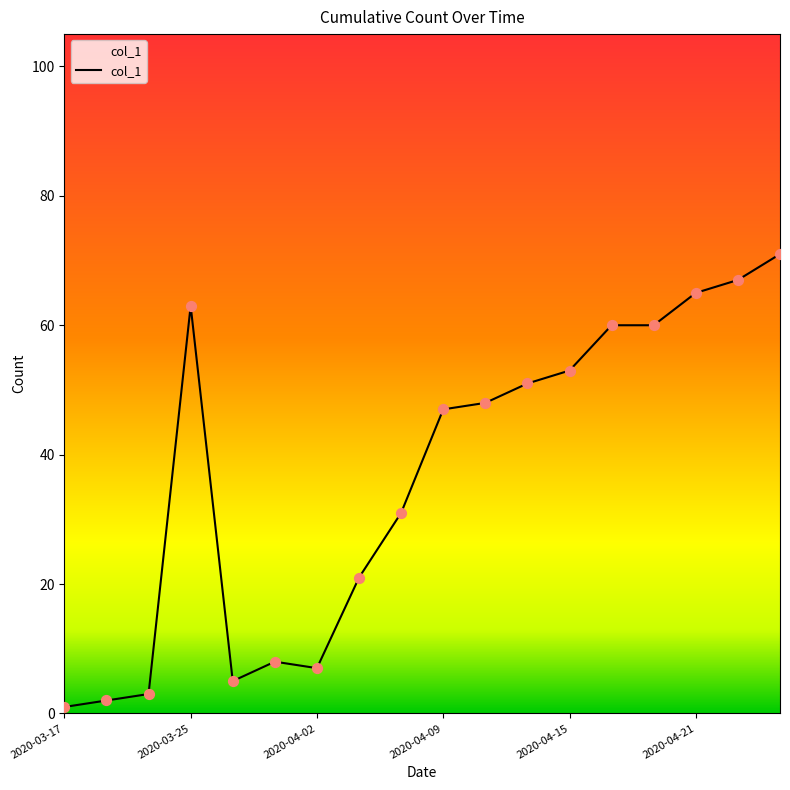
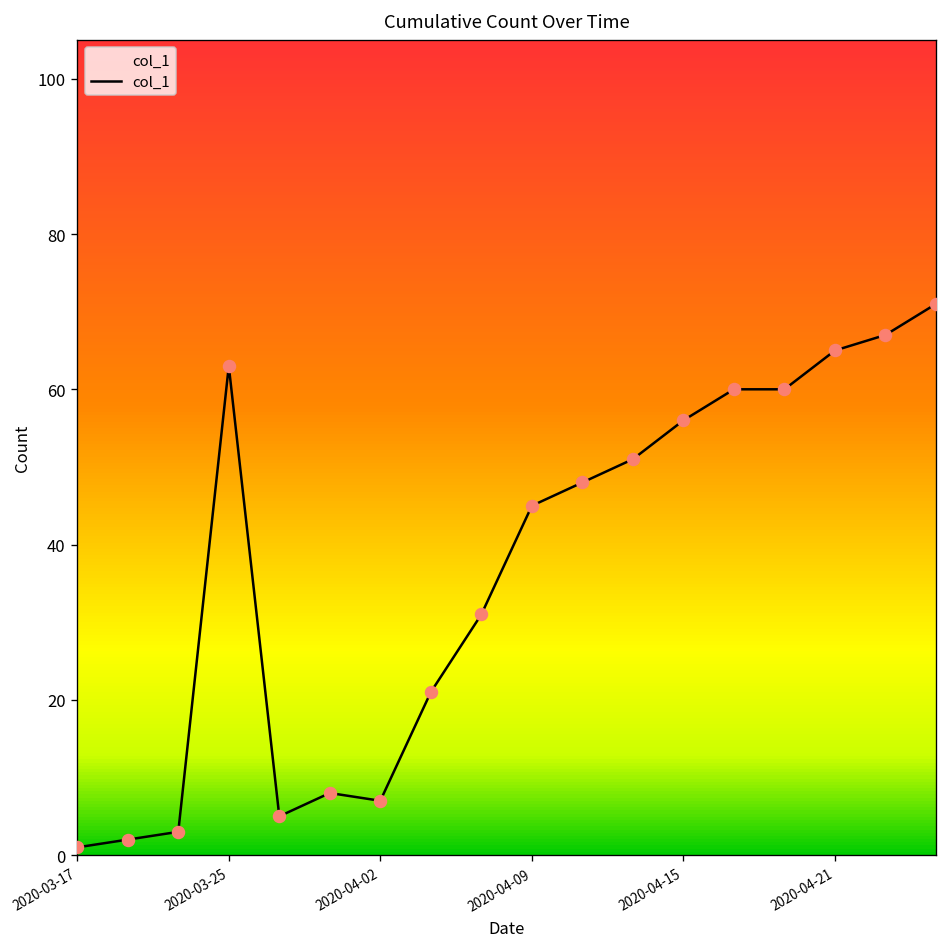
2020-04-09: 47 -> 45
2020-04-15: 53 -> 56
